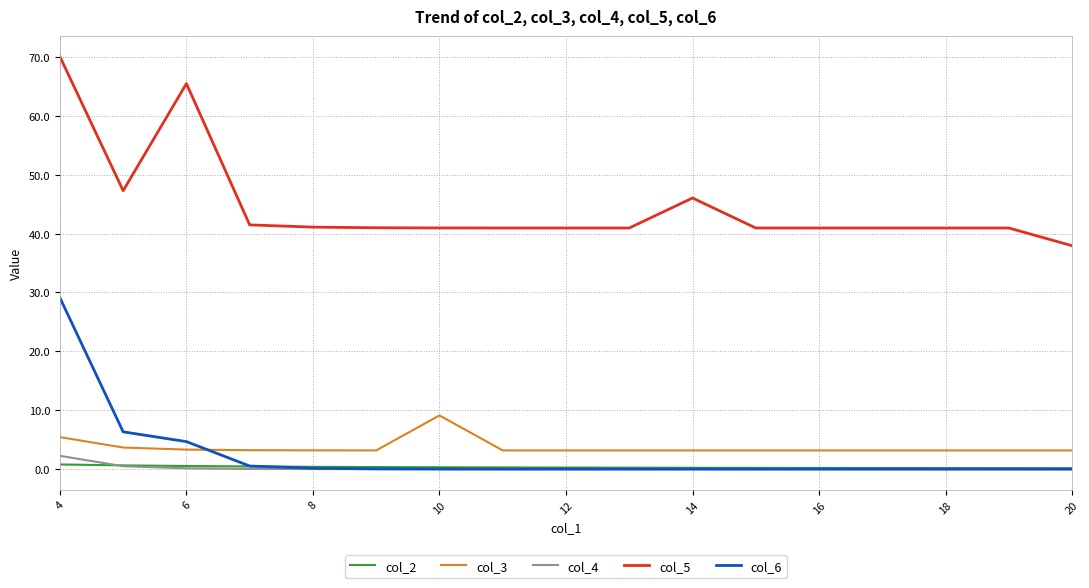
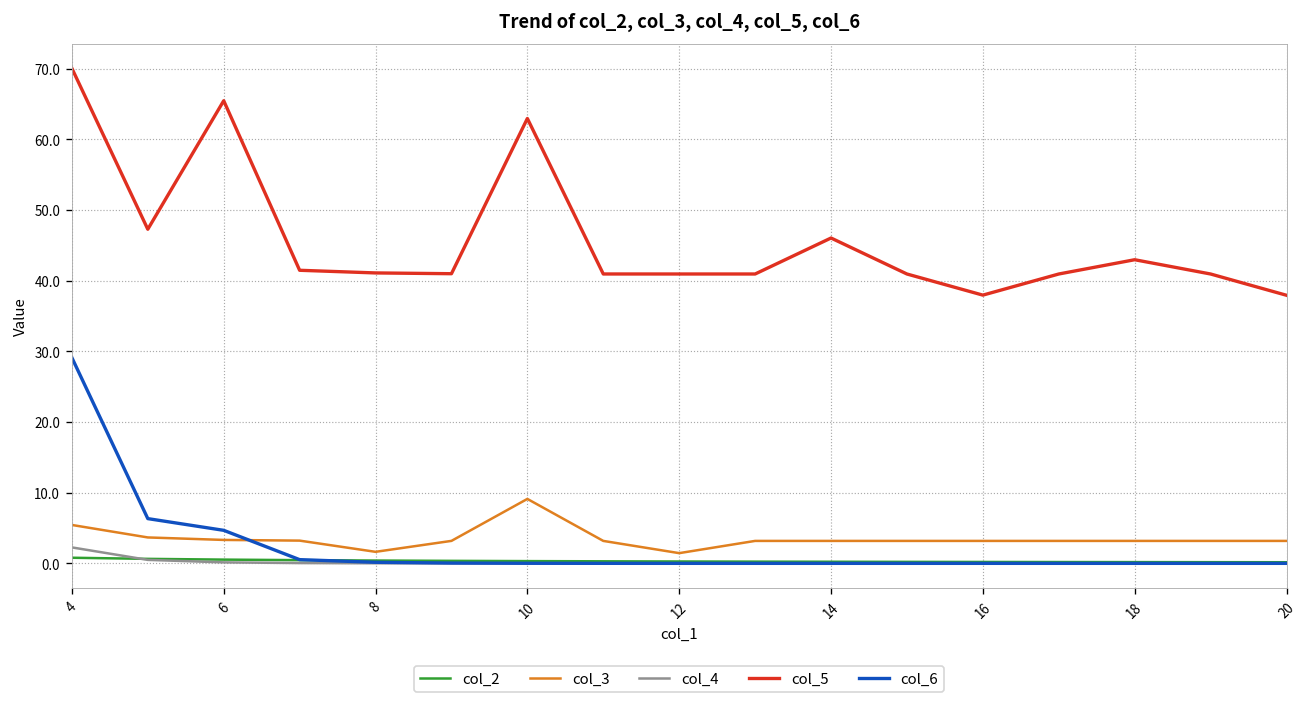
col_3, 8: 3 -> 2
col_5, 10: 41 -> 63
col_3, 12: 3 -> 1
col_5, 16: 41 -> 38
col_5, 18: 41 -> 43
